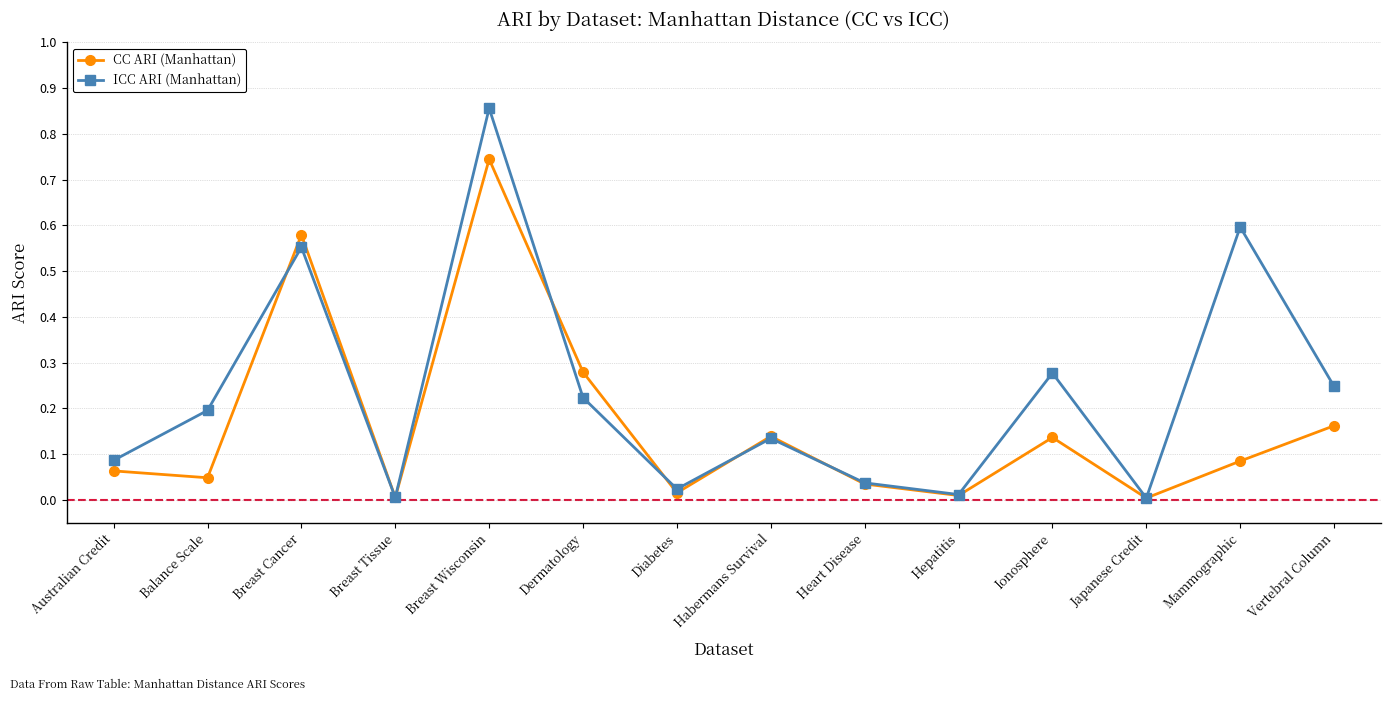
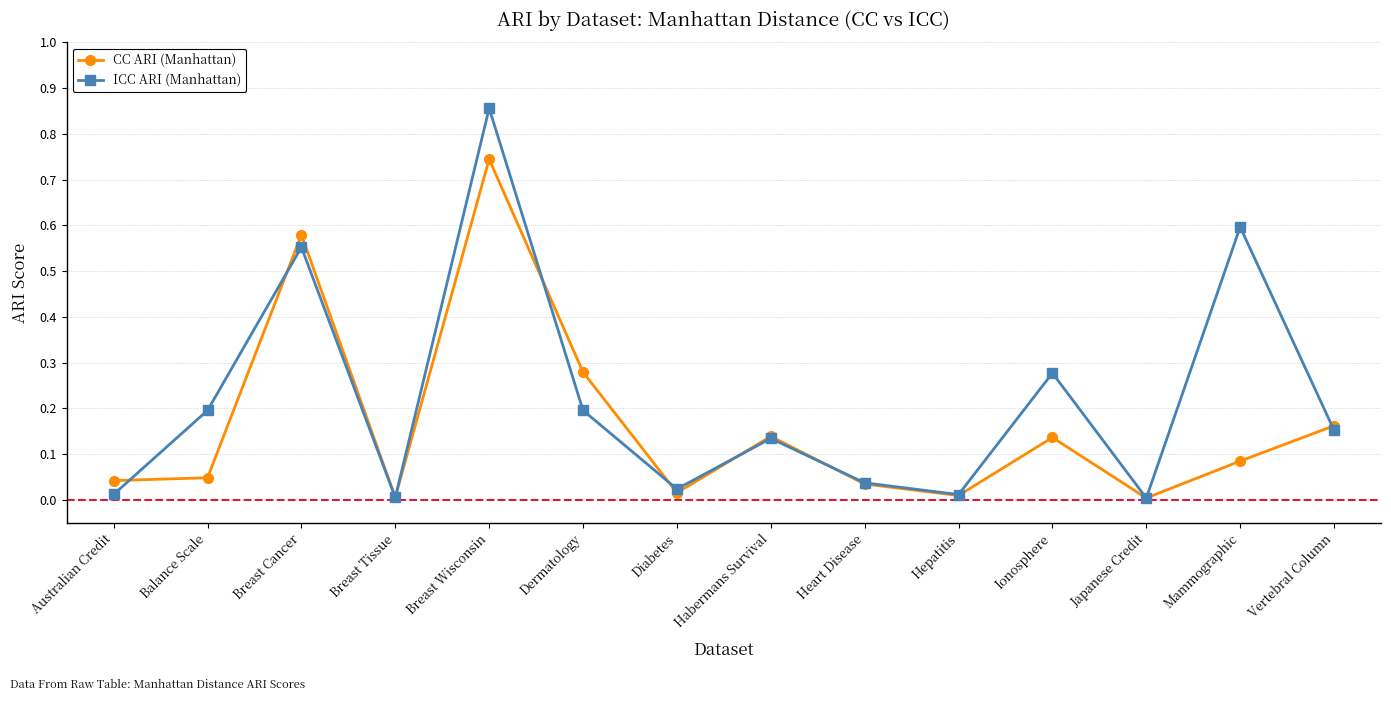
CC ARI (Manhattan), Australian Credit: 0.06 -> 0.04
ICC ARI (Manhattan), Australian Credit: 0.09 -> 0.01
ICC ARI (Manhattan), Dermatology: 0.22 -> 0.20
ICC ARI (Manhattan), Vertebral Column: 0.25 -> 0.15
